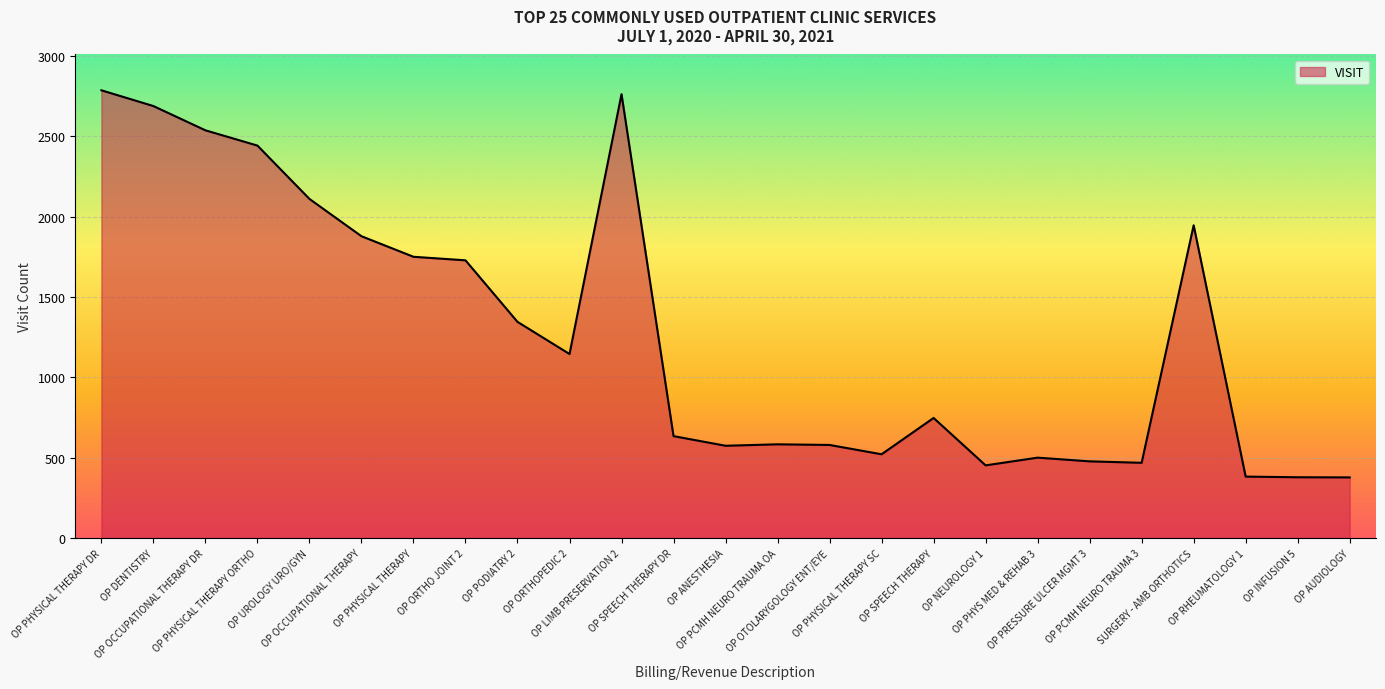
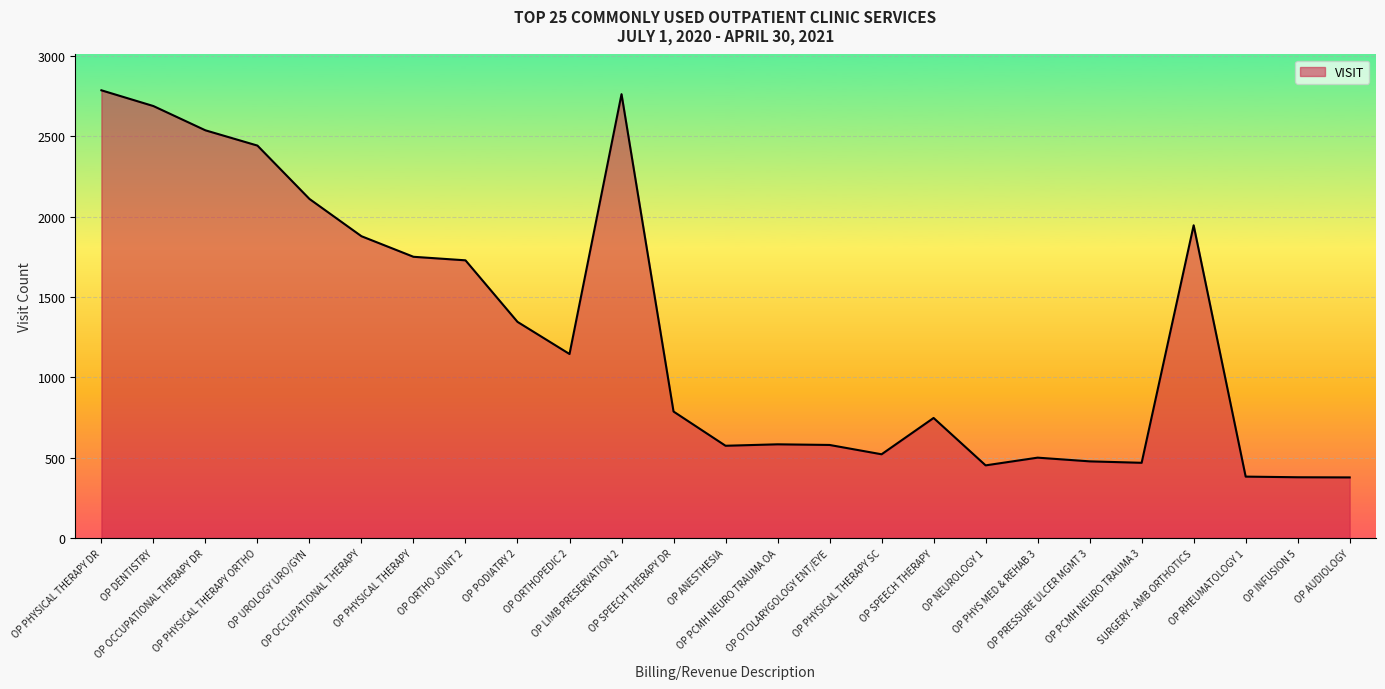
OP SPEECH THERAPY DR: 630 -> 790
